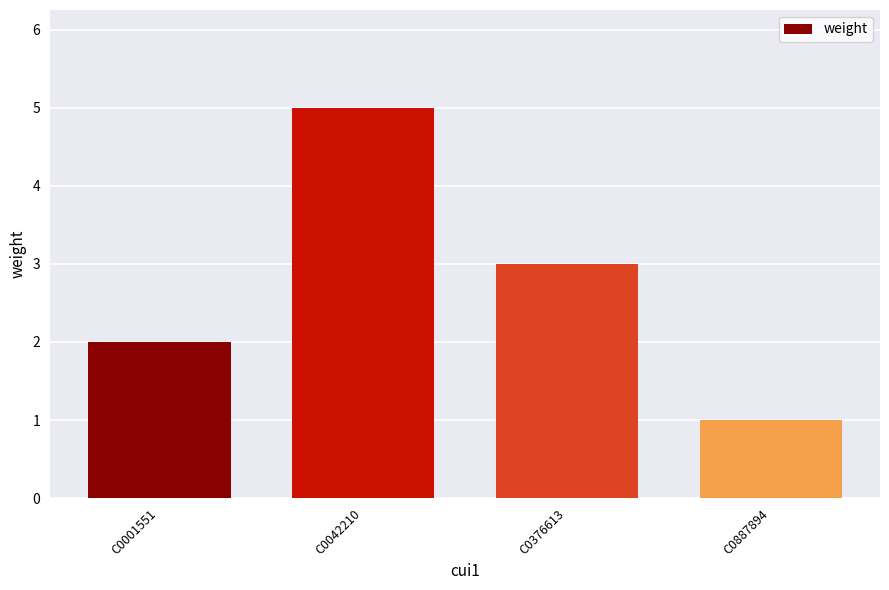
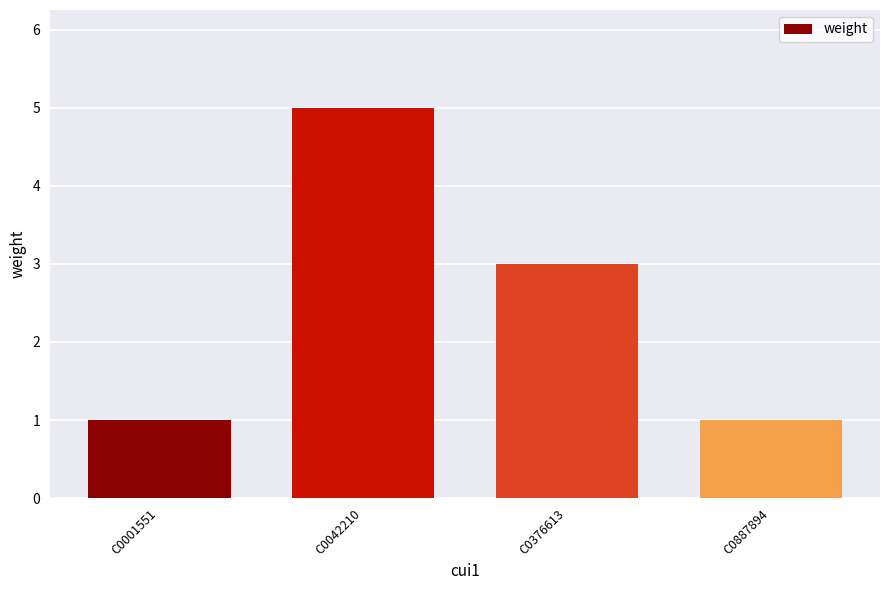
C0001551: 2 -> 1
